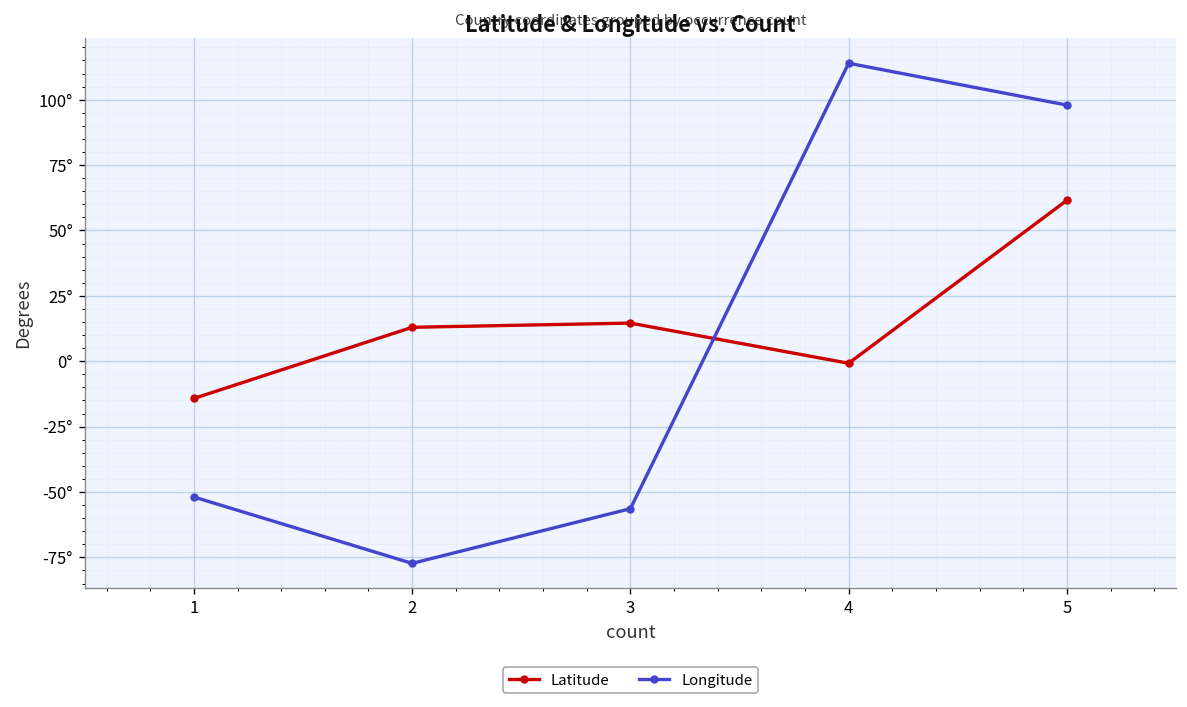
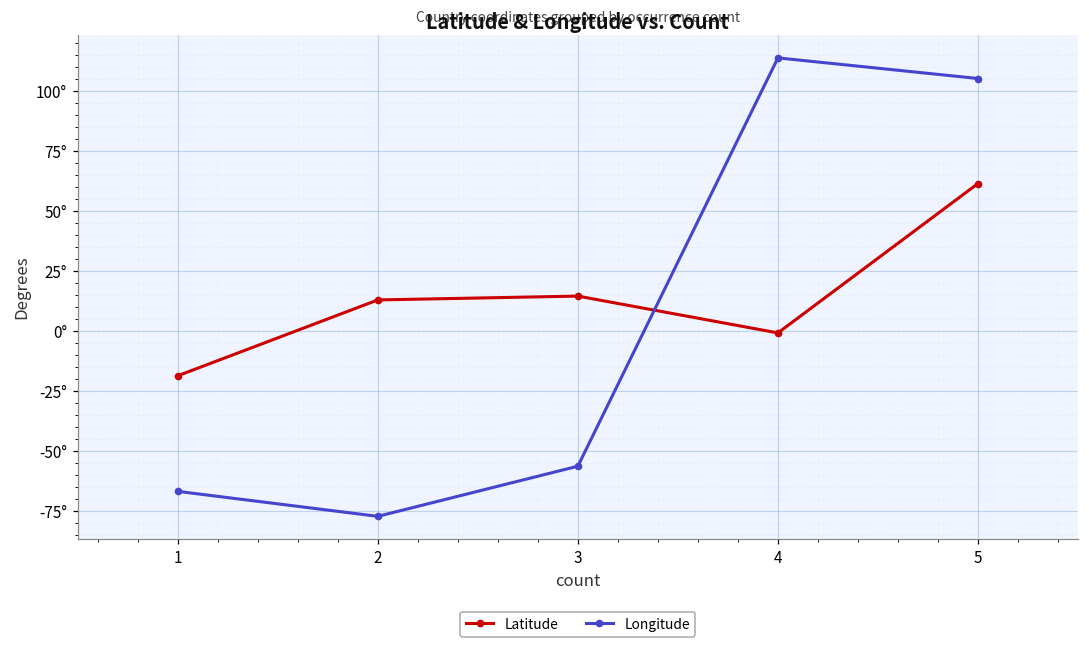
Latitude, 1: -14° -> -19°
Longitude, 1: -52° -> -67°
Longitude, 5: 98° -> 105°
